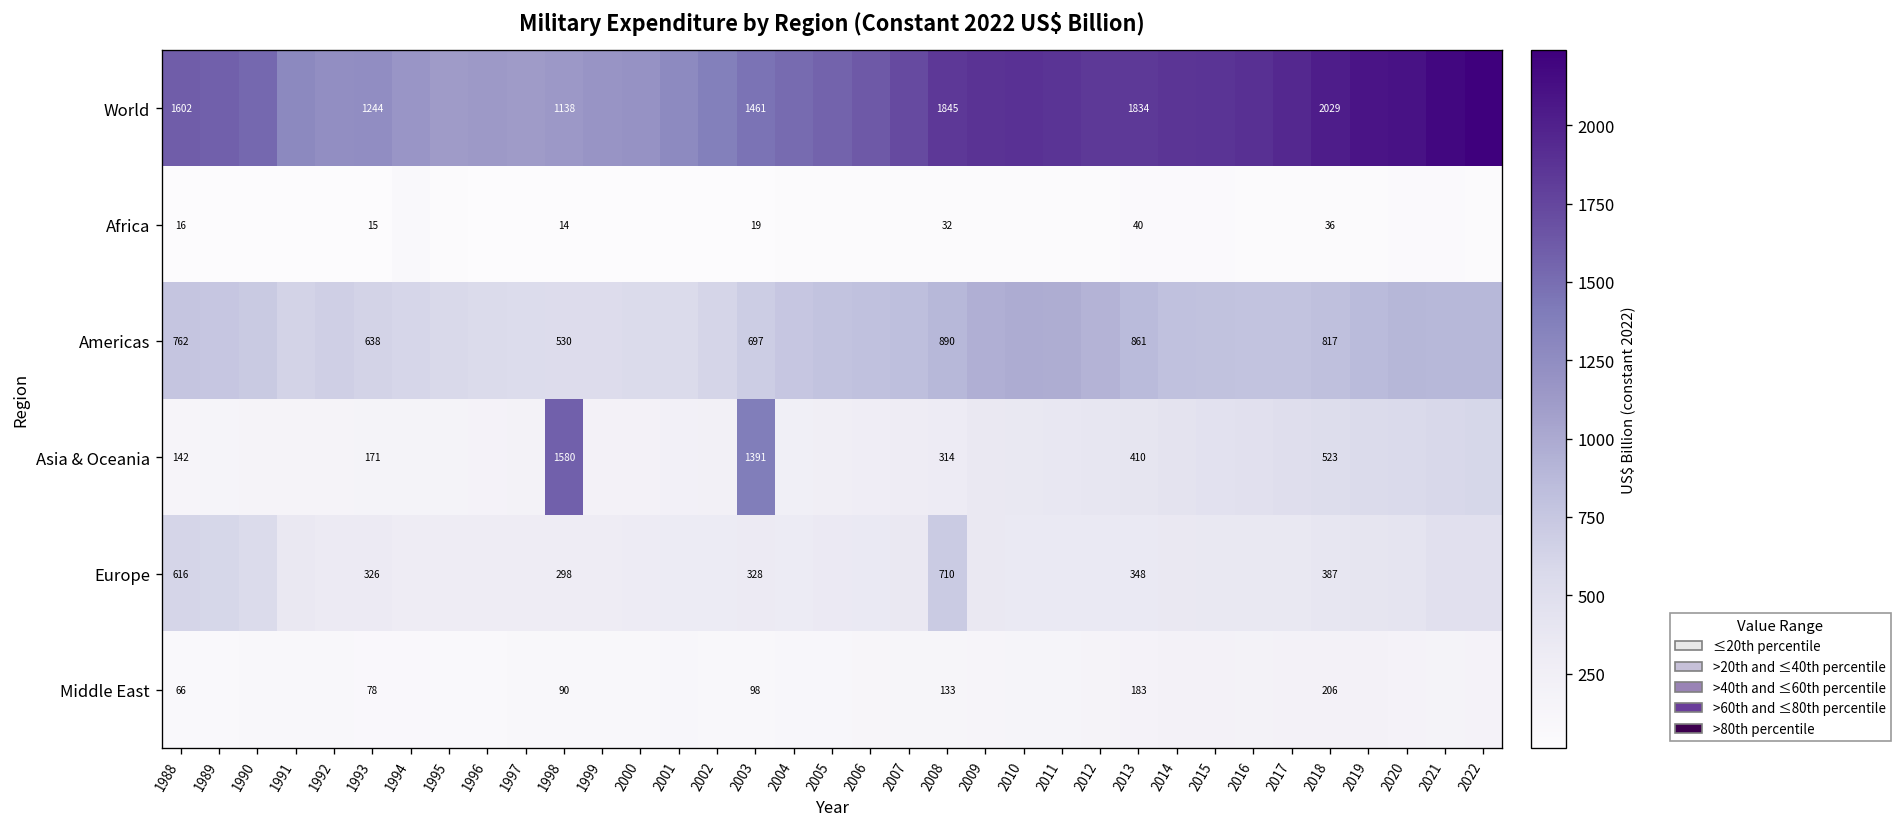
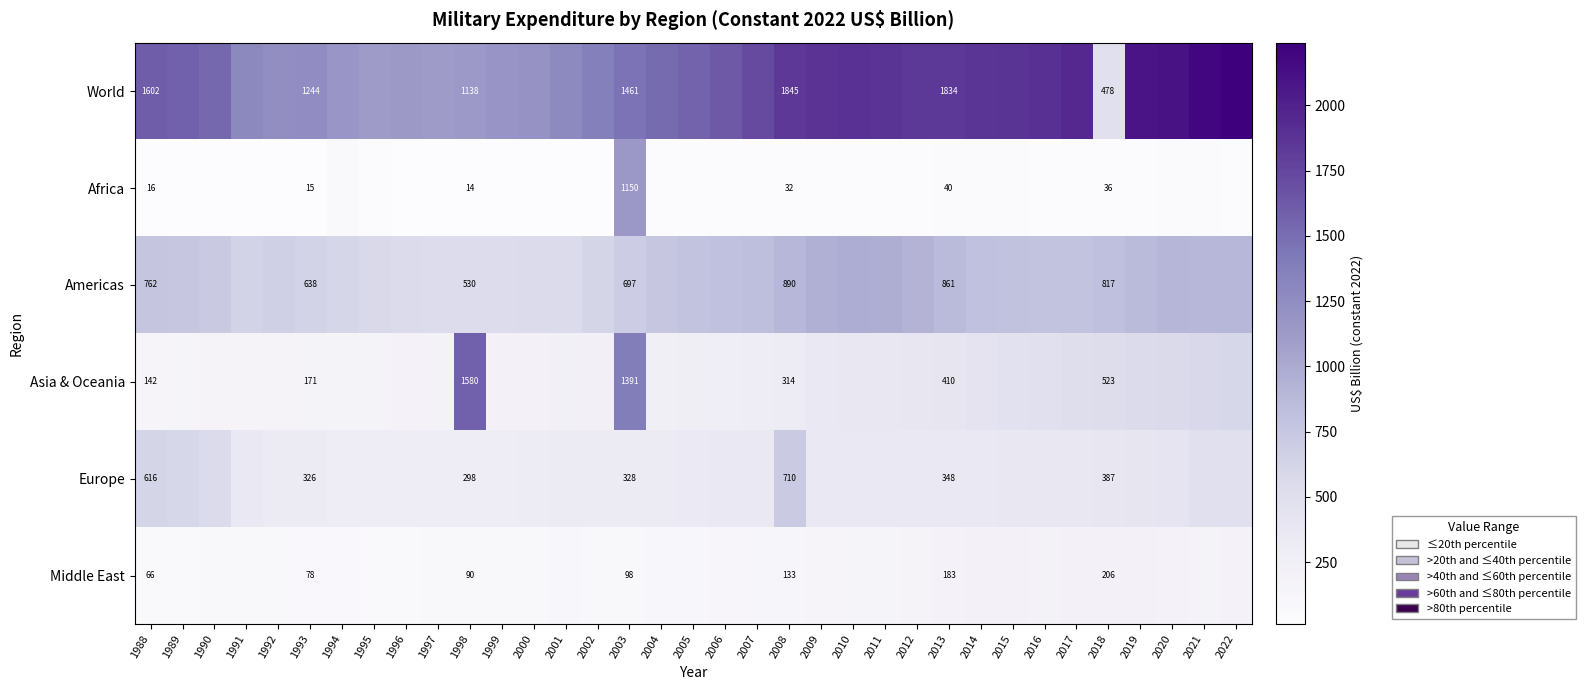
World, 2018: 2029 -> 478
Africa, 2003: 19 -> 1150
